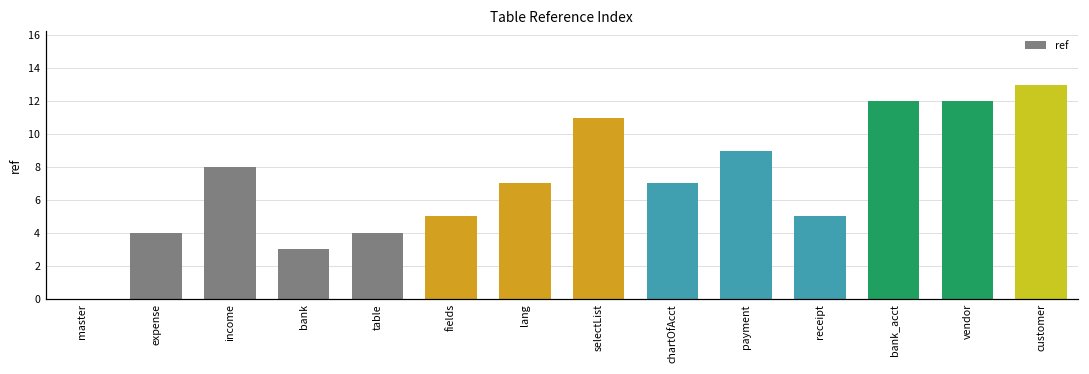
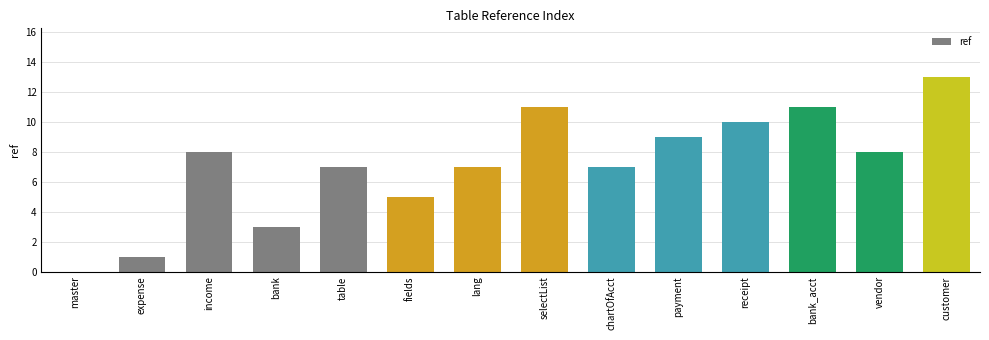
expense: 4 -> 1
table: 4 -> 7
receipt: 5 -> 10
bank_acct: 12 -> 11
vendor: 12 -> 8
